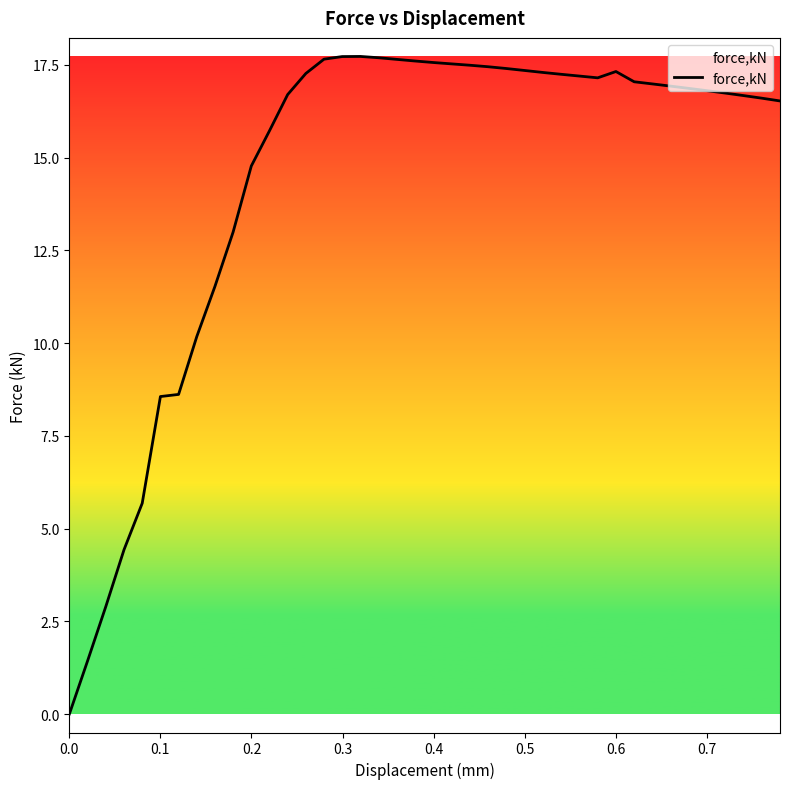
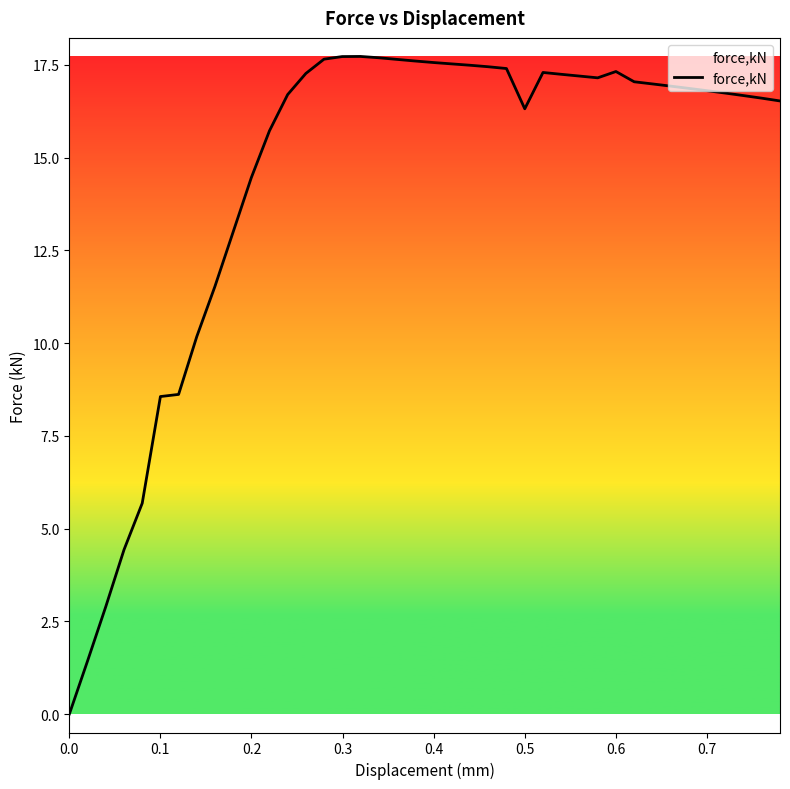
0.2: 14.8 -> 14.5
0.5: 17.3 -> 16.3
